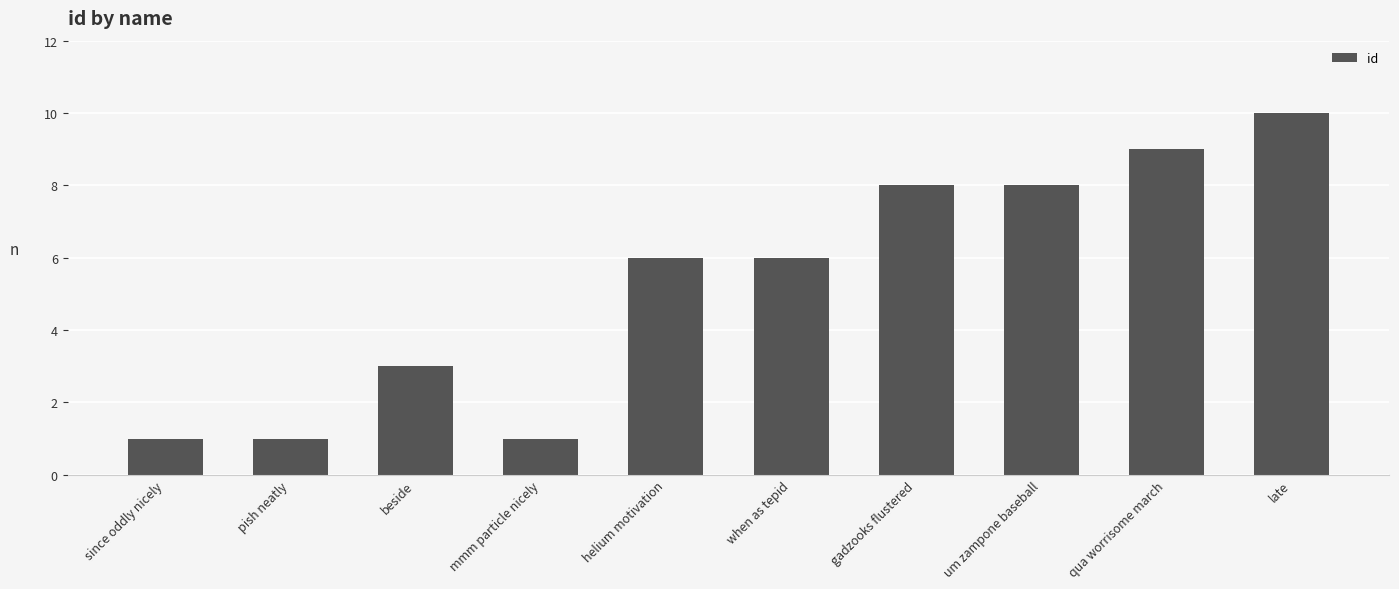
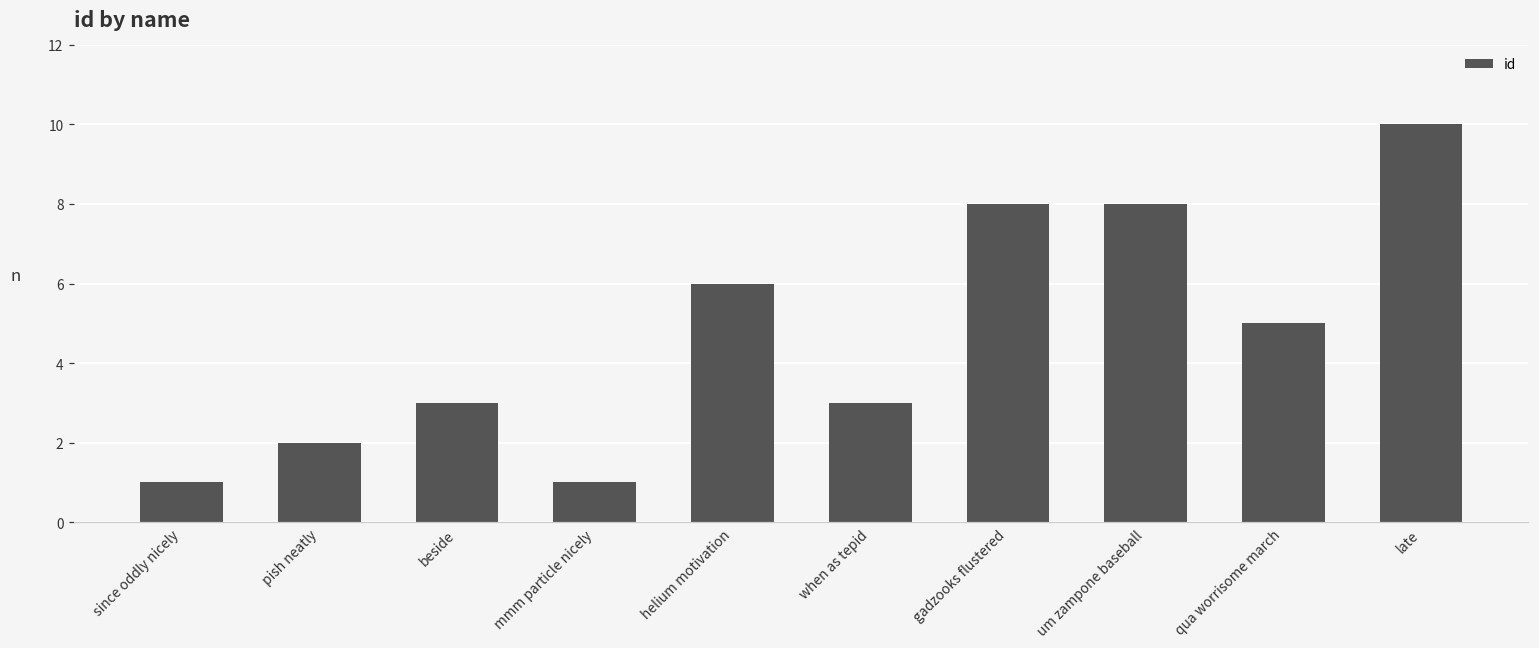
pish neatly: 1 -> 2
when as tepid: 6 -> 3
qua worrisome march: 9 -> 5
